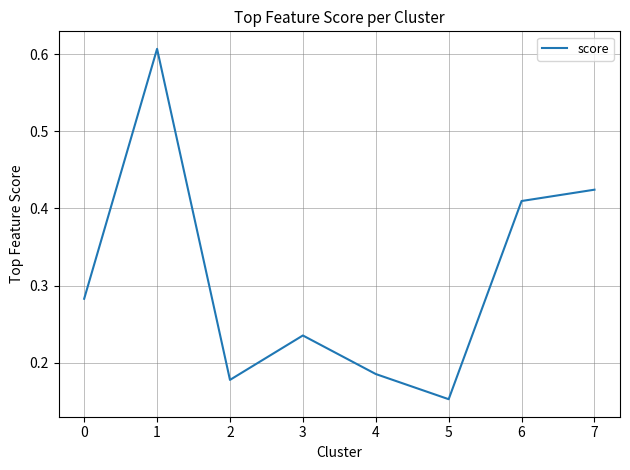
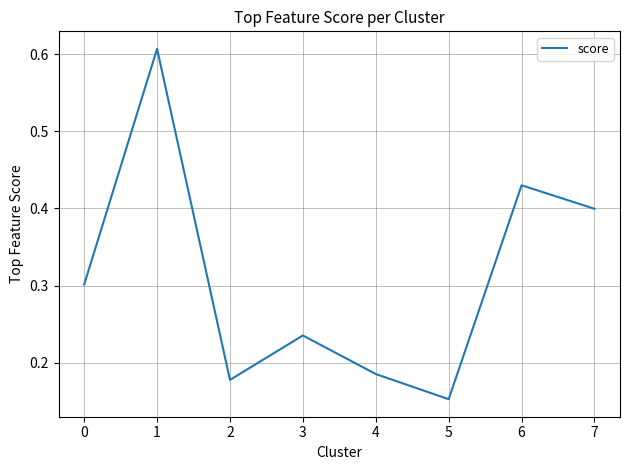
0: 0.28 -> 0.30
6: 0.41 -> 0.43
7: 0.42 -> 0.40
